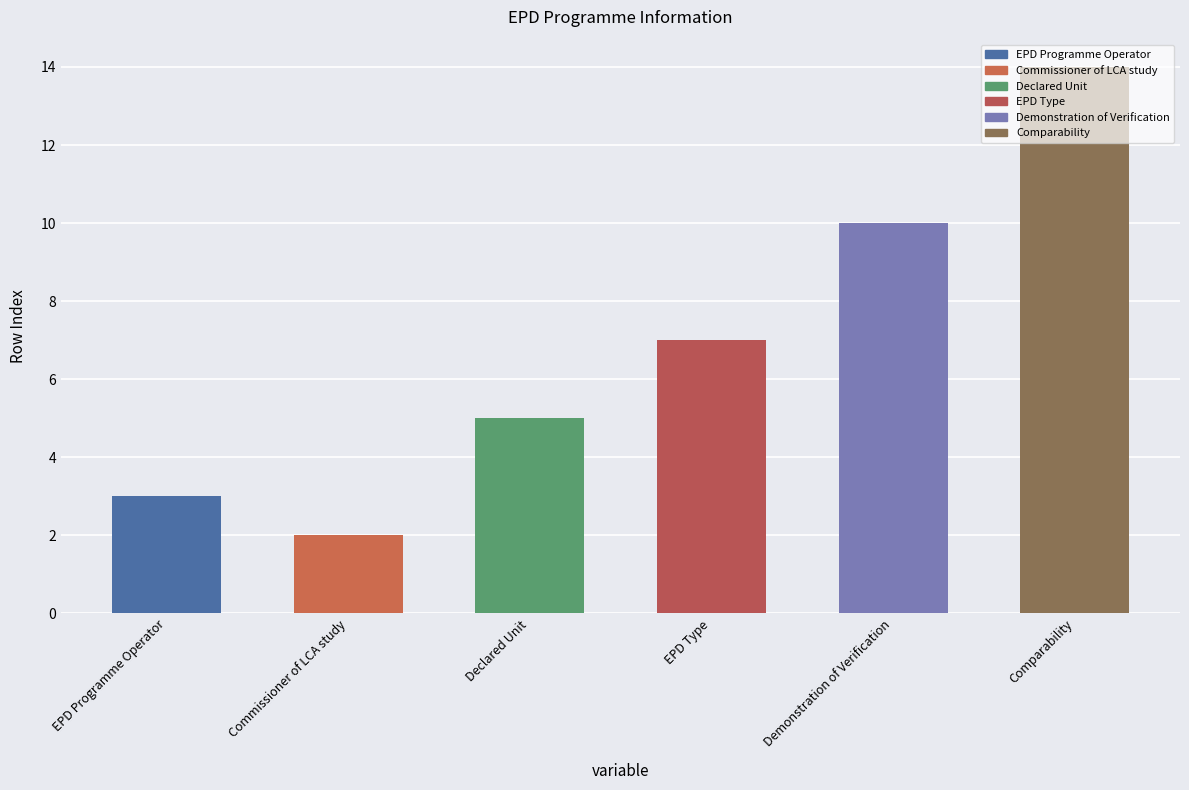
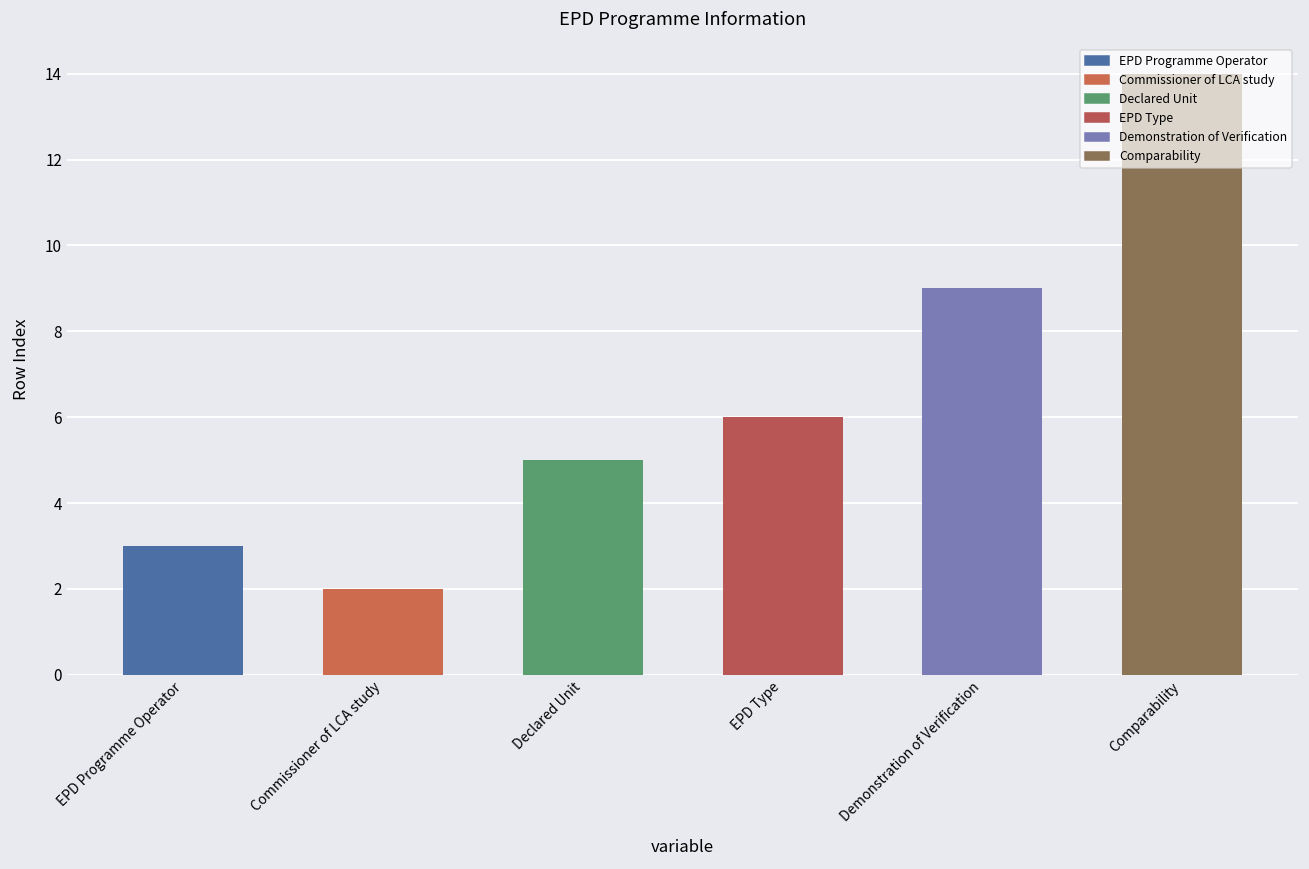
EPD Type: 7 -> 6
Demonstration of Verification: 10 -> 9
